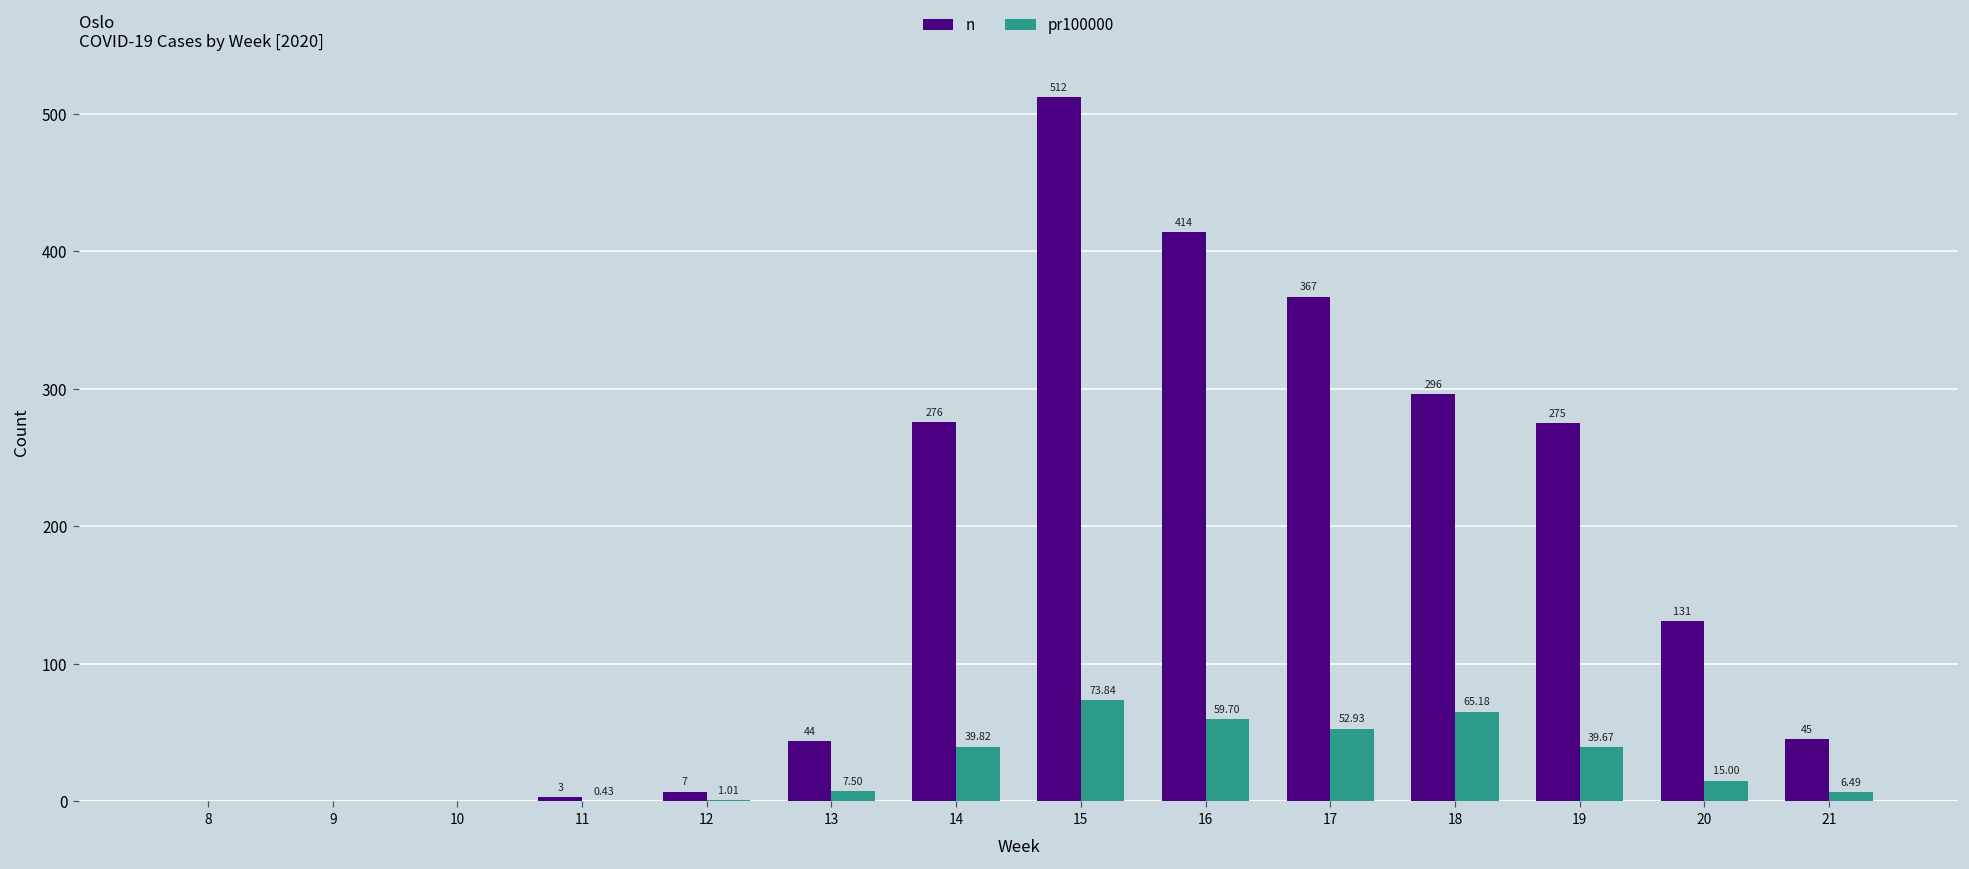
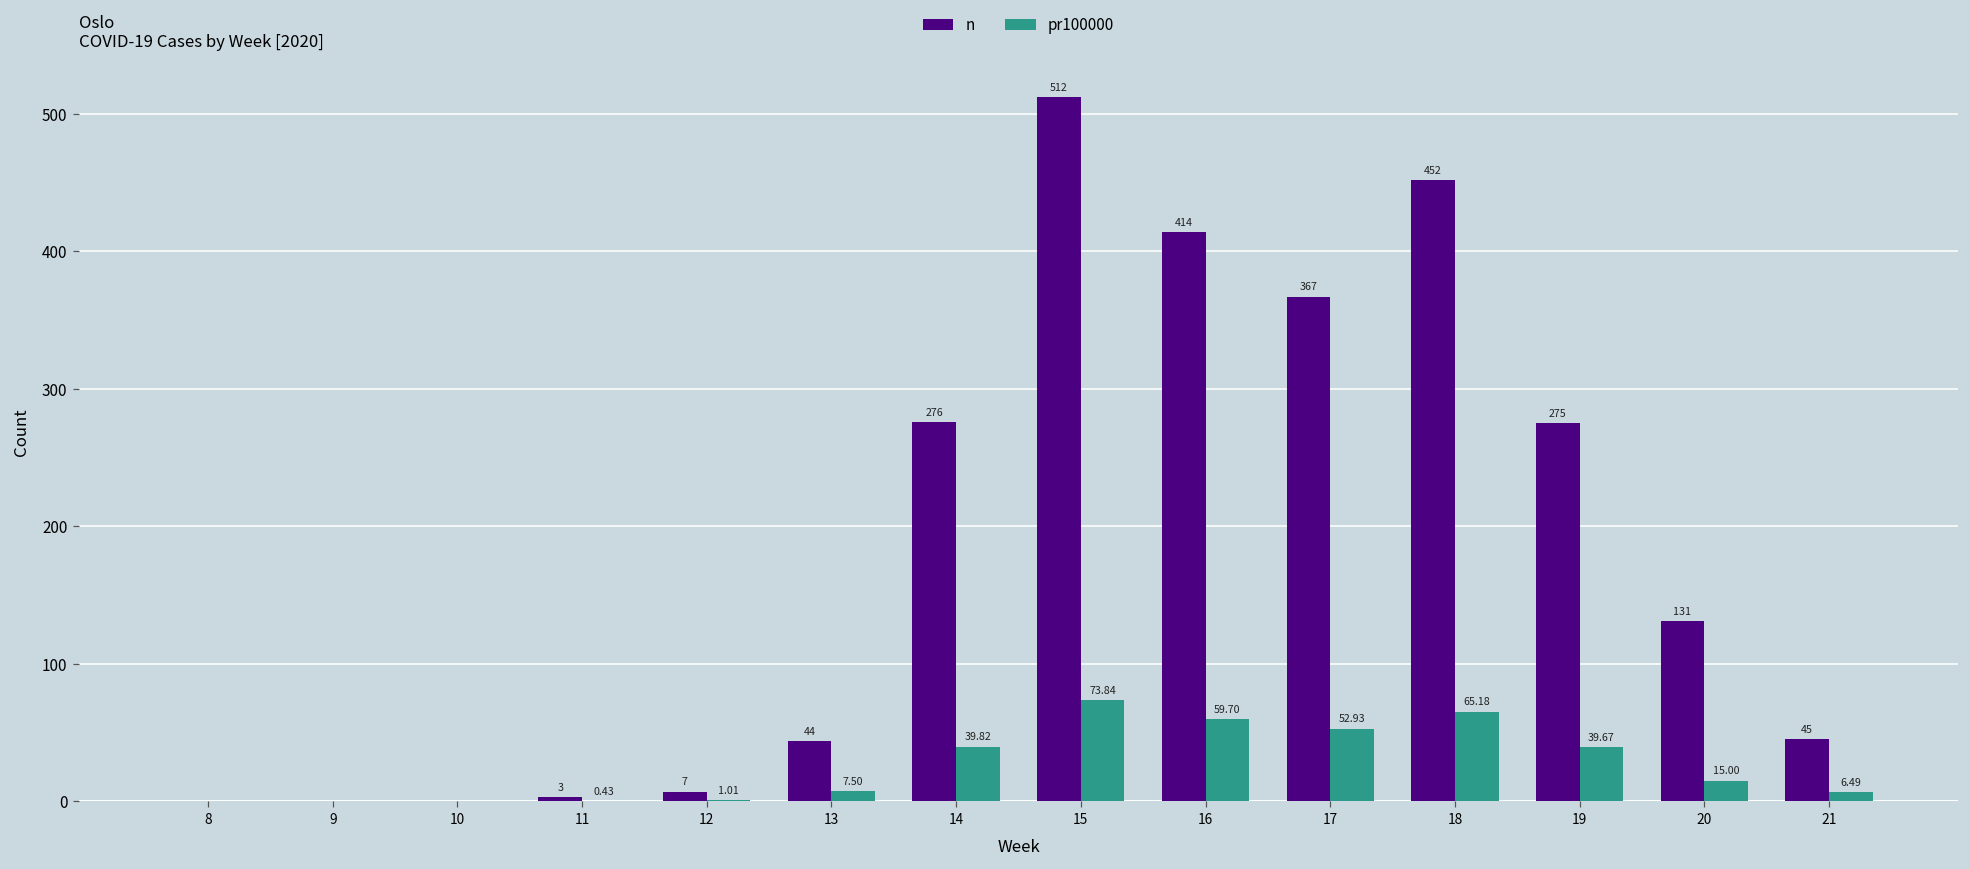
n, 18: 296 -> 452
